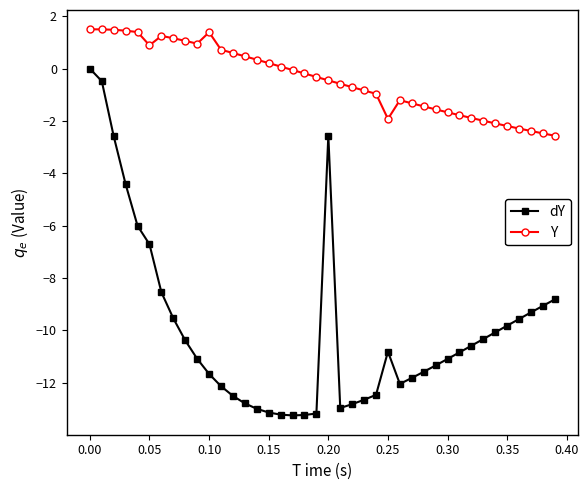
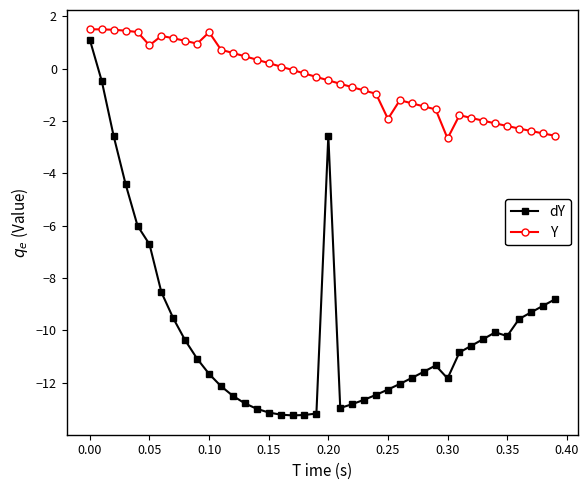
dY, 0.00: 0.0 -> 1.1
dY, 0.25: -10.8 -> -12.3
dY, 0.30: -11.1 -> -11.8
Y, 0.30: -1.7 -> -2.7
dY, 0.35: -9.8 -> -10.2
